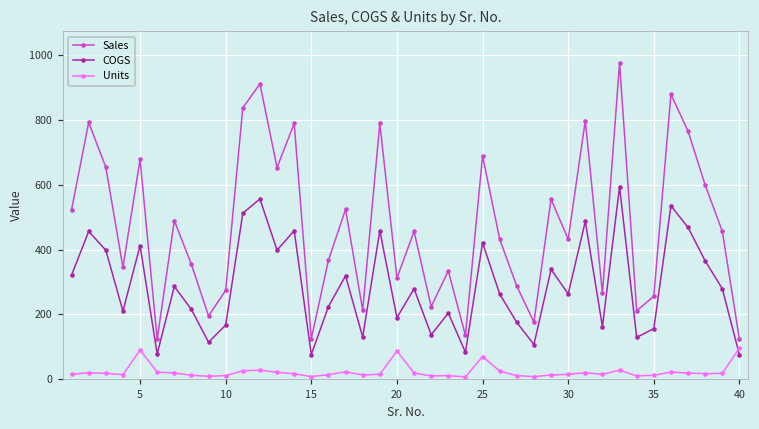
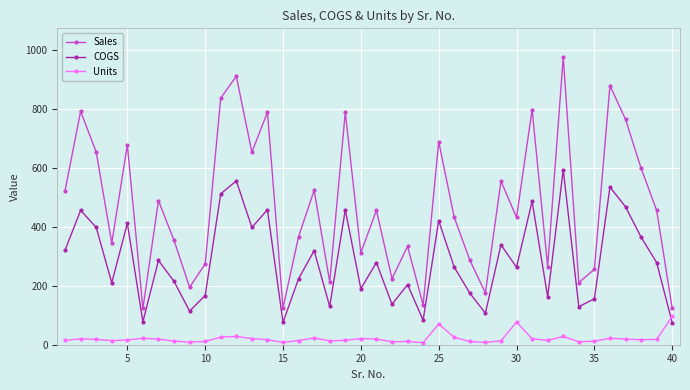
Units, 5: 90 -> 20
Units, 20: 90 -> 20
Units, 30: 20 -> 80
